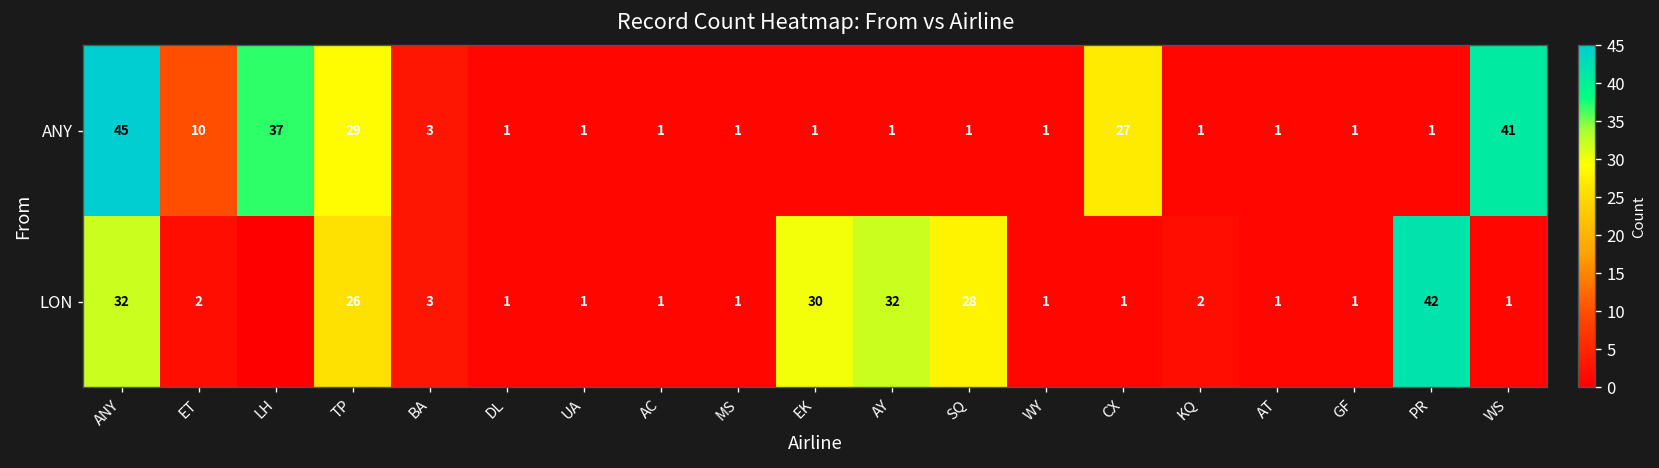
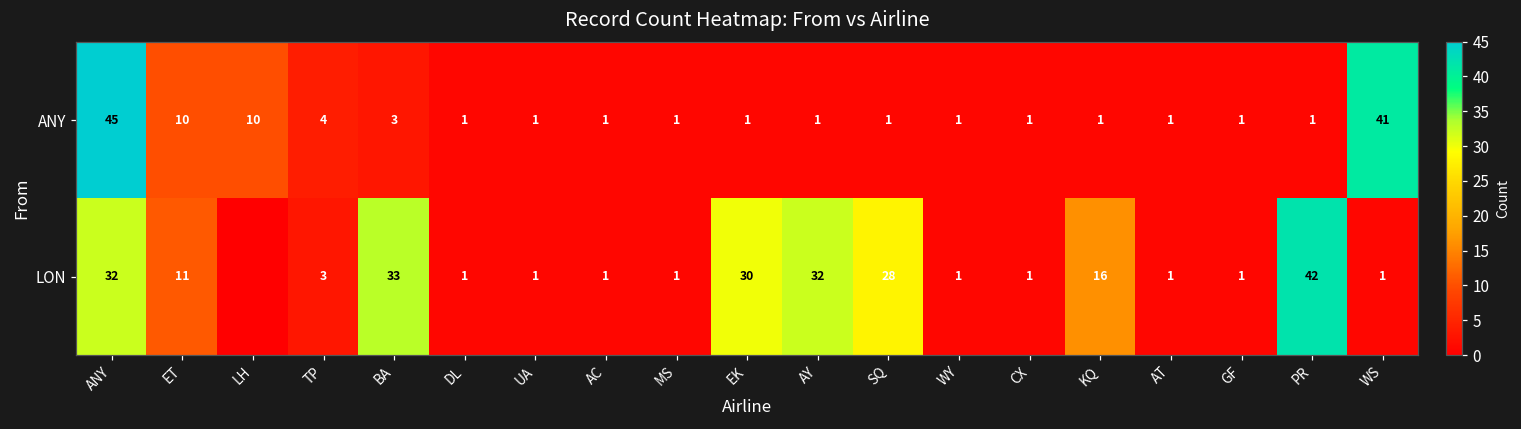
ANY, LH: 37 -> 10
ANY, TP: 29 -> 4
ANY, CX: 27 -> 1
LON, ET: 2 -> 11
LON, TP: 26 -> 3
LON, BA: 3 -> 33
LON, KQ: 2 -> 16
